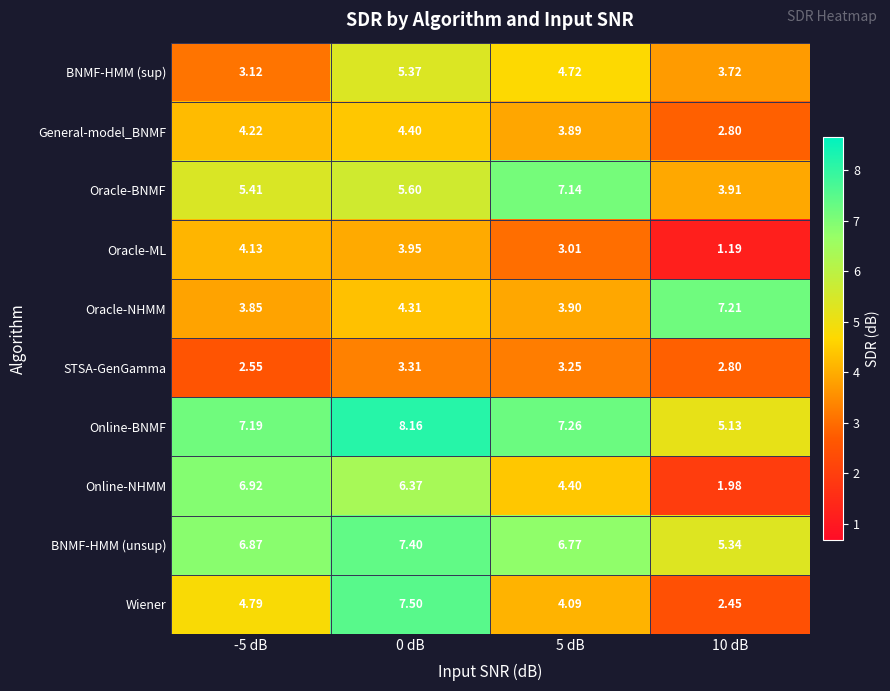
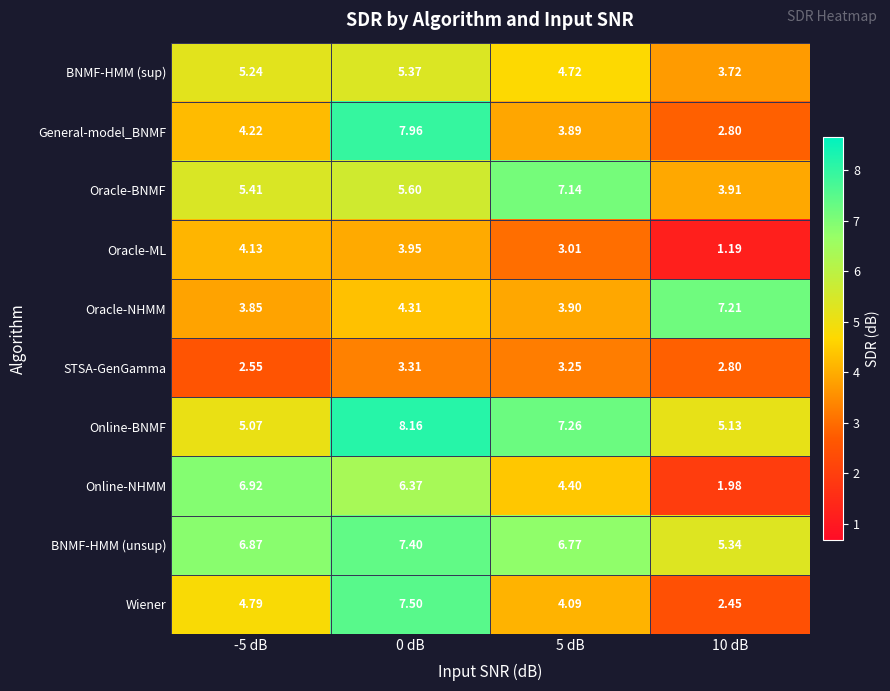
BNMF-HMM (sup), -5 dB: 3.12 -> 5.24
General-model_BNMF, 0 dB: 4.40 -> 7.96
Online-BNMF, -5 dB: 7.19 -> 5.07
